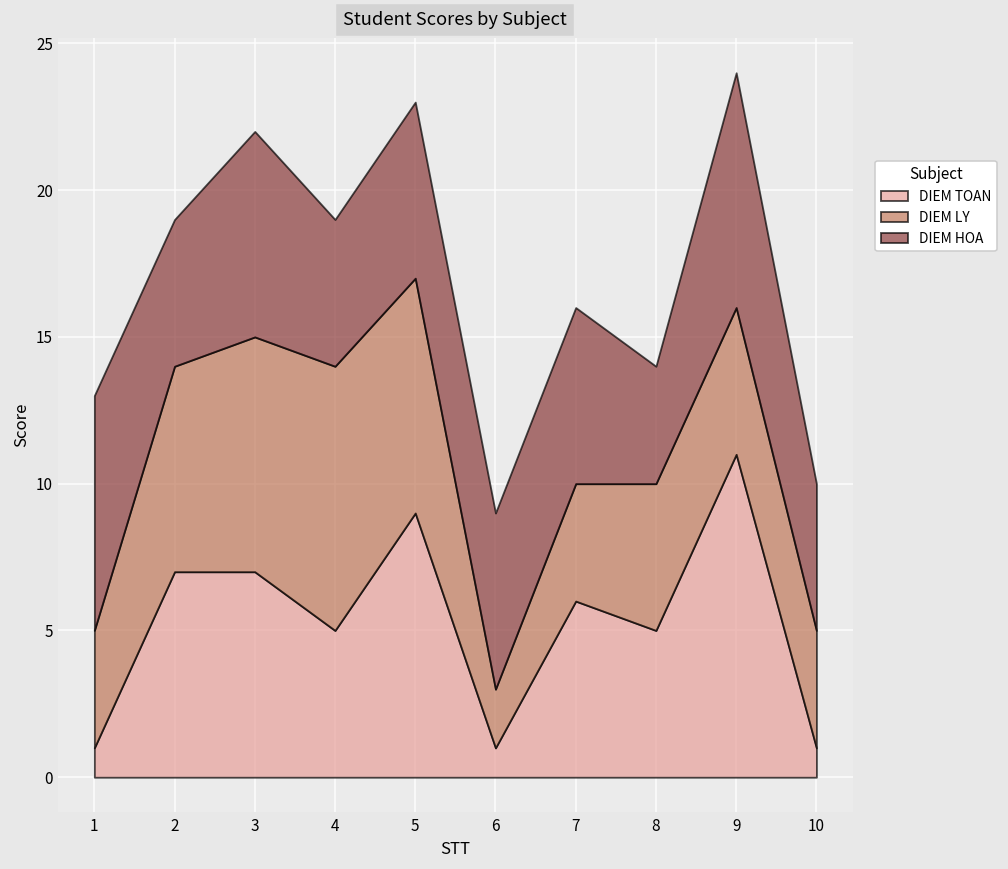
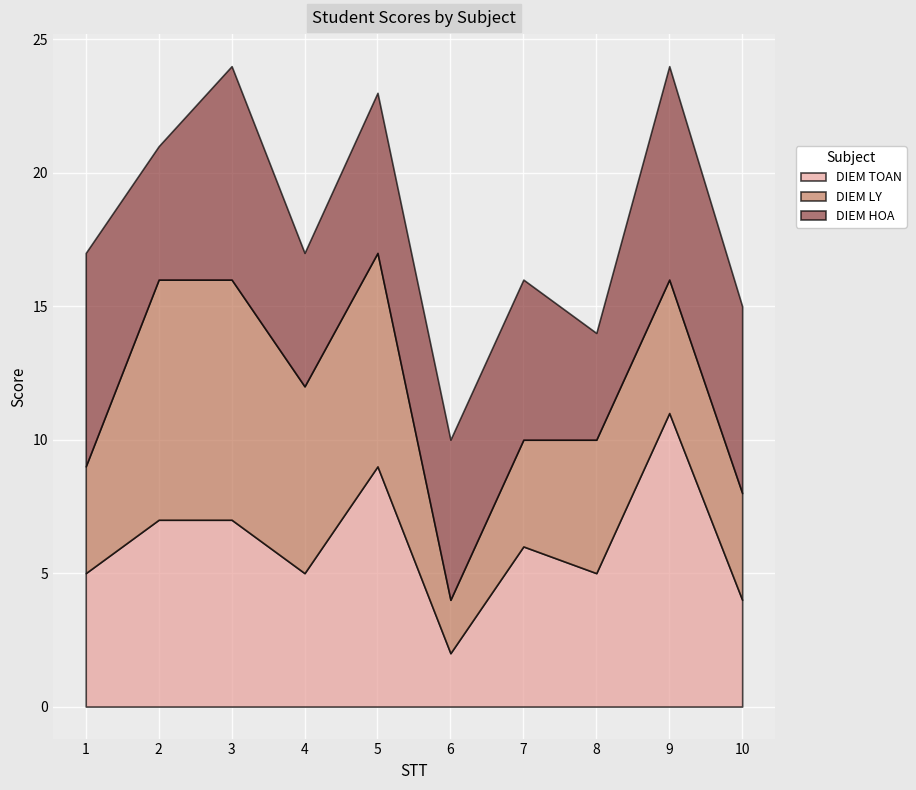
DIEM TOAN, 1: 1 -> 5
DIEM LY, 2: 7 -> 9
DIEM LY, 3: 8 -> 9
DIEM HOA, 3: 7 -> 8
DIEM LY, 4: 9 -> 7
DIEM TOAN, 6: 1 -> 2
DIEM TOAN, 10: 1 -> 4
DIEM HOA, 10: 5 -> 7
